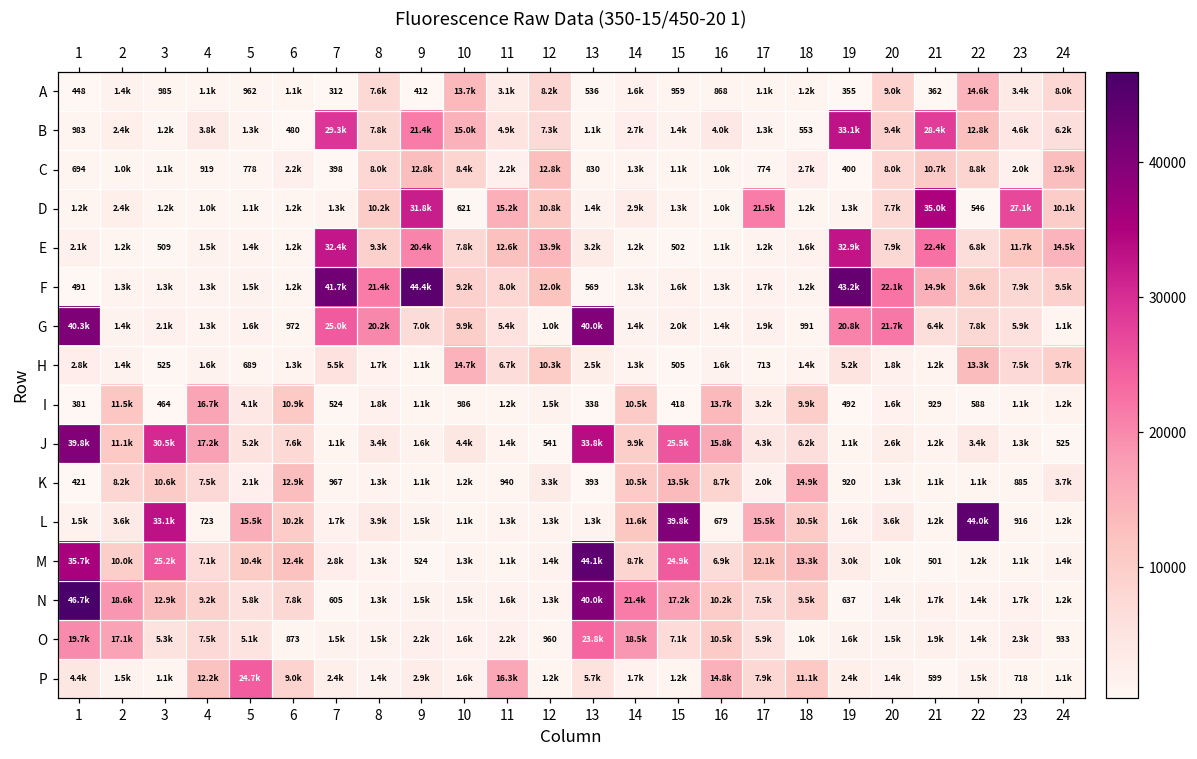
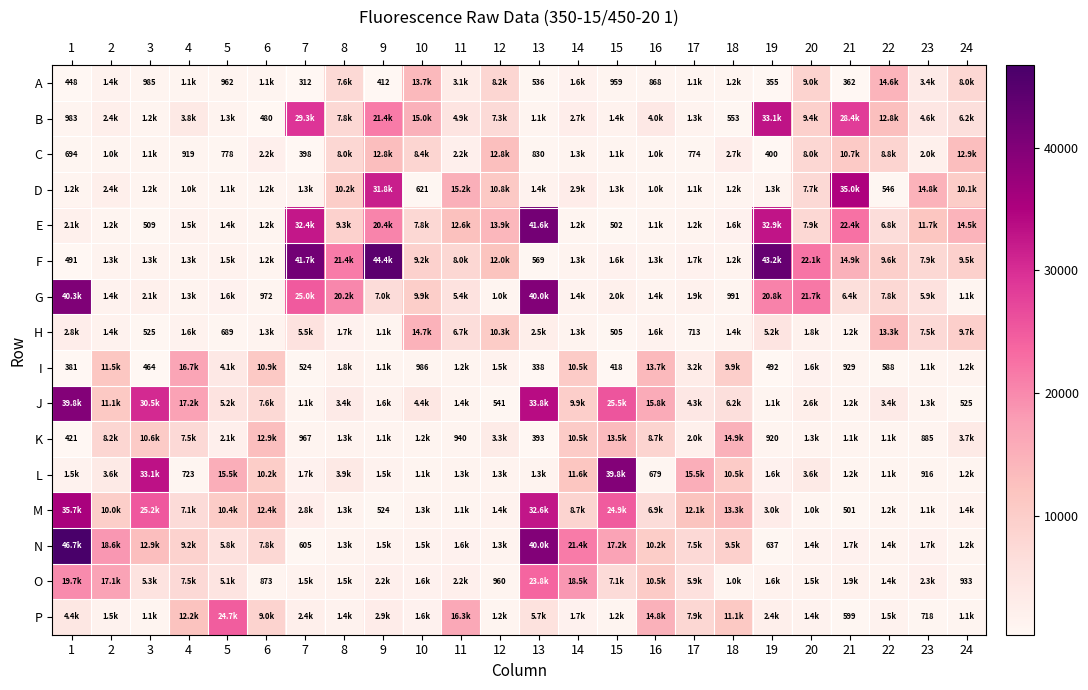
D, 17: 21.5k -> 1.1k
D, 23: 27.1k -> 14.8k
E, 13: 3.2k -> 41.6k
L, 22: 44.0k -> 1.1k
M, 13: 44.1k -> 32.6k
